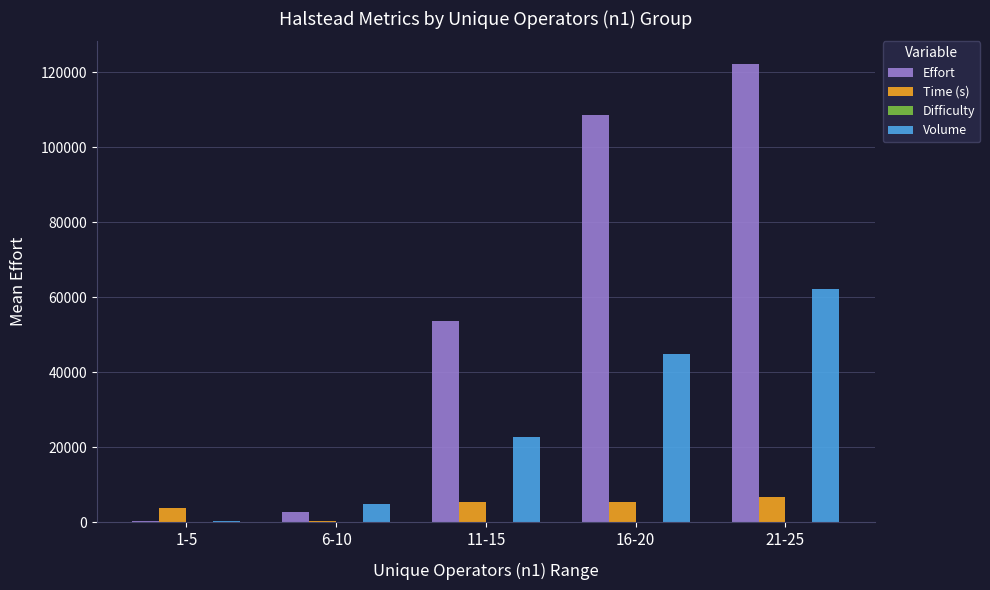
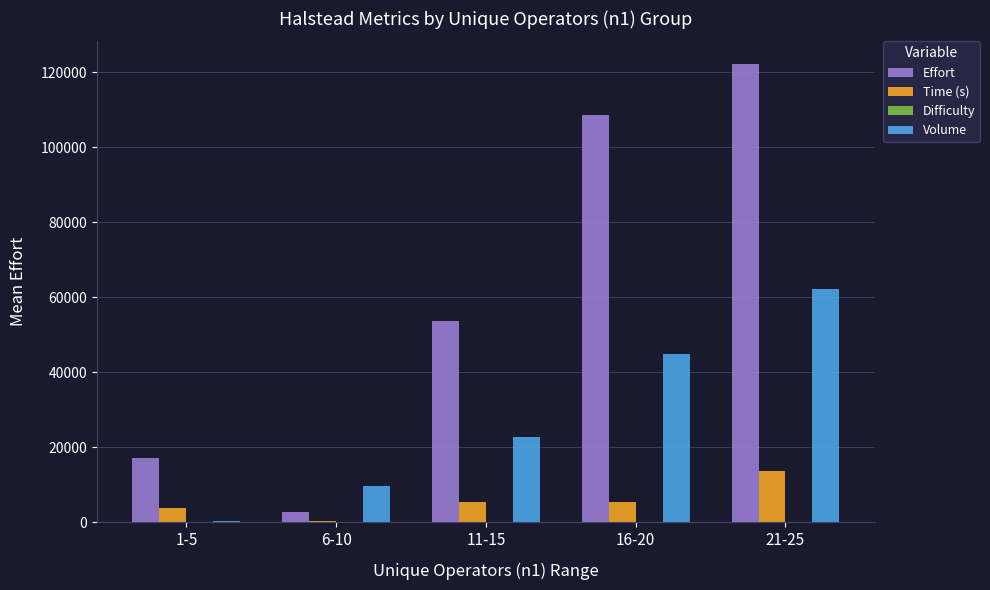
Effort, 1-5: 0 -> 17000
Volume, 6-10: 5000 -> 10000
Time (s), 21-25: 7000 -> 14000
